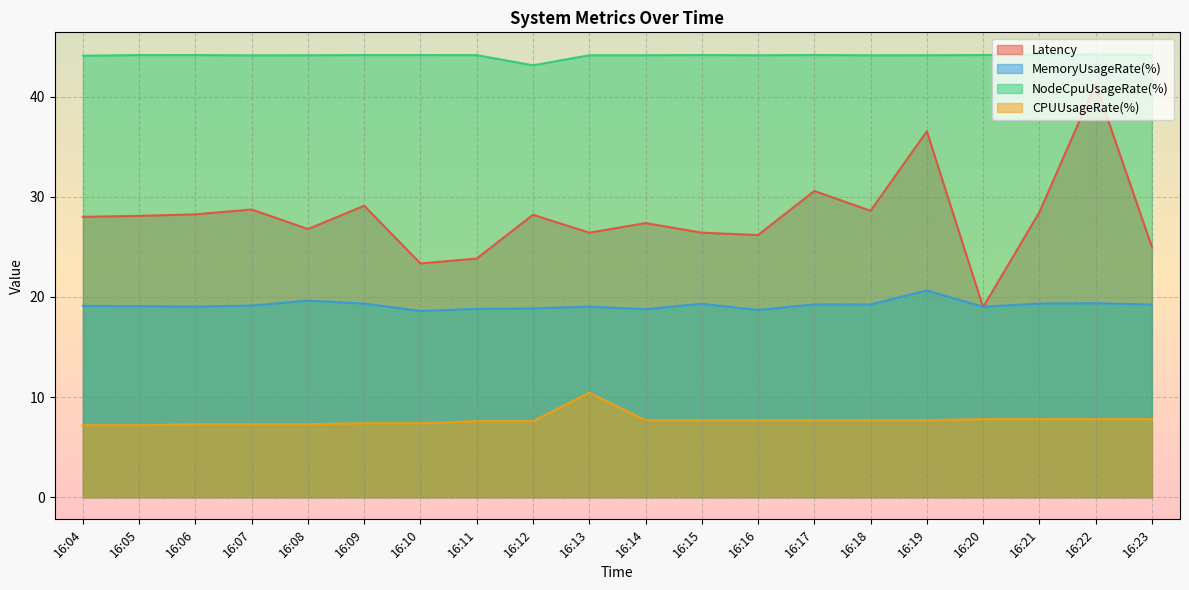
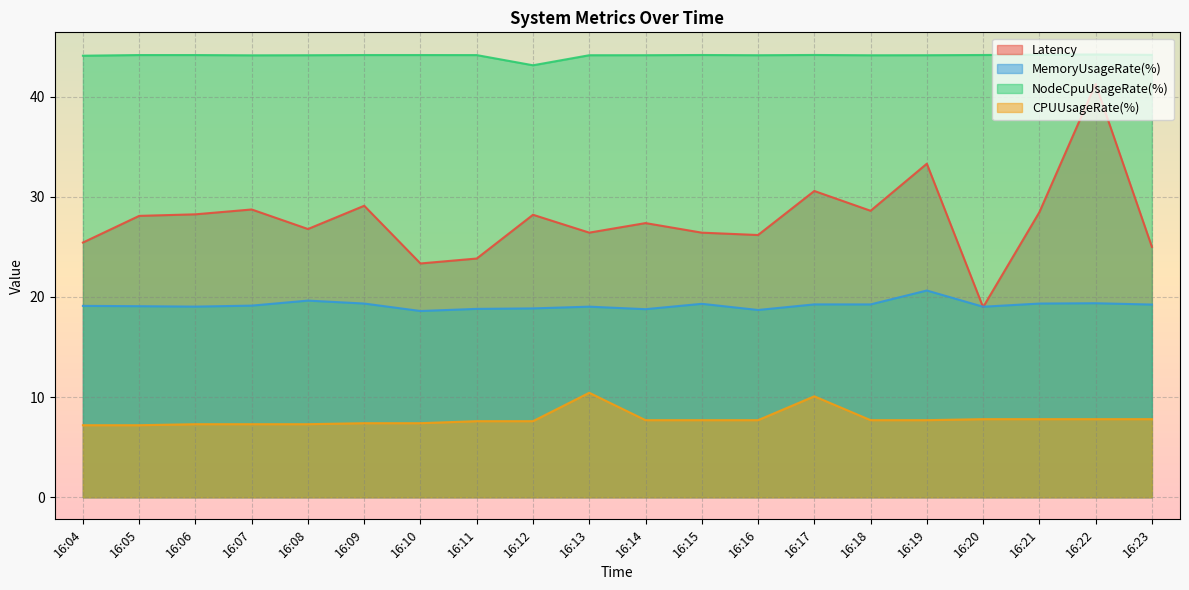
Latency, 16:04: 28.0 -> 25.4
CPUUsageRate(%), 16:17: 7.7 -> 10.1
Latency, 16:19: 36.5 -> 33.3
